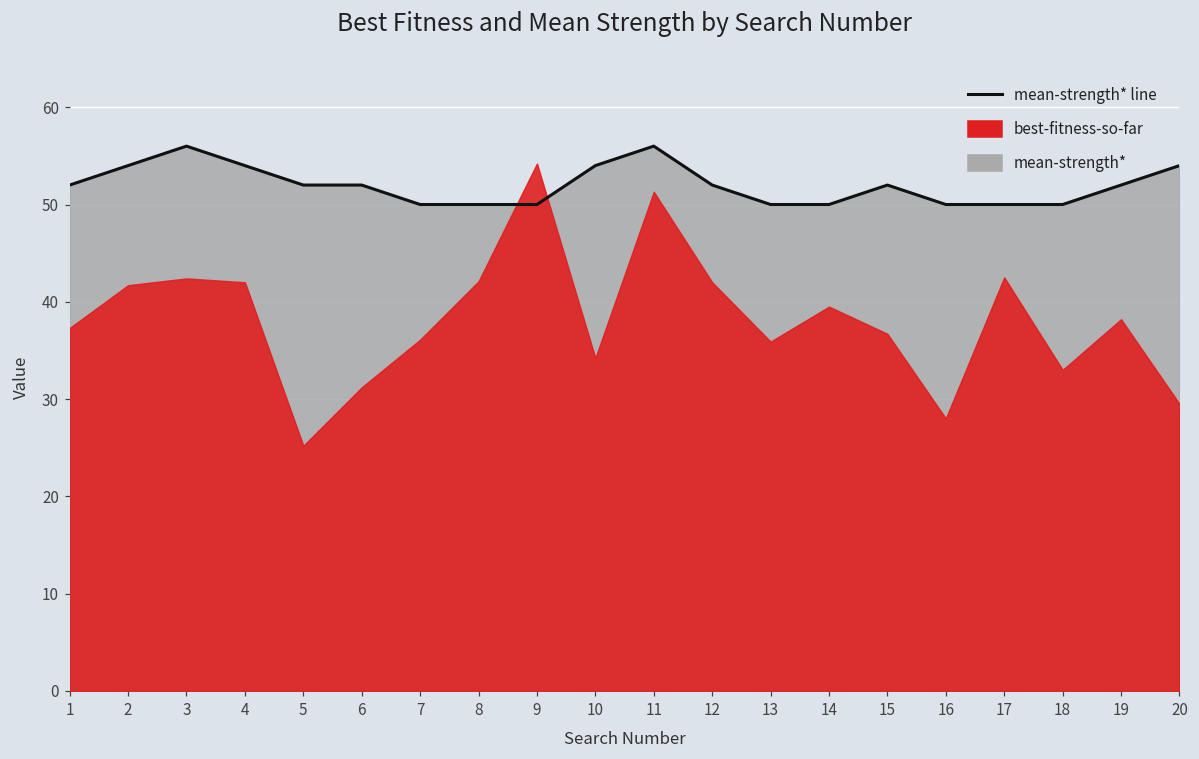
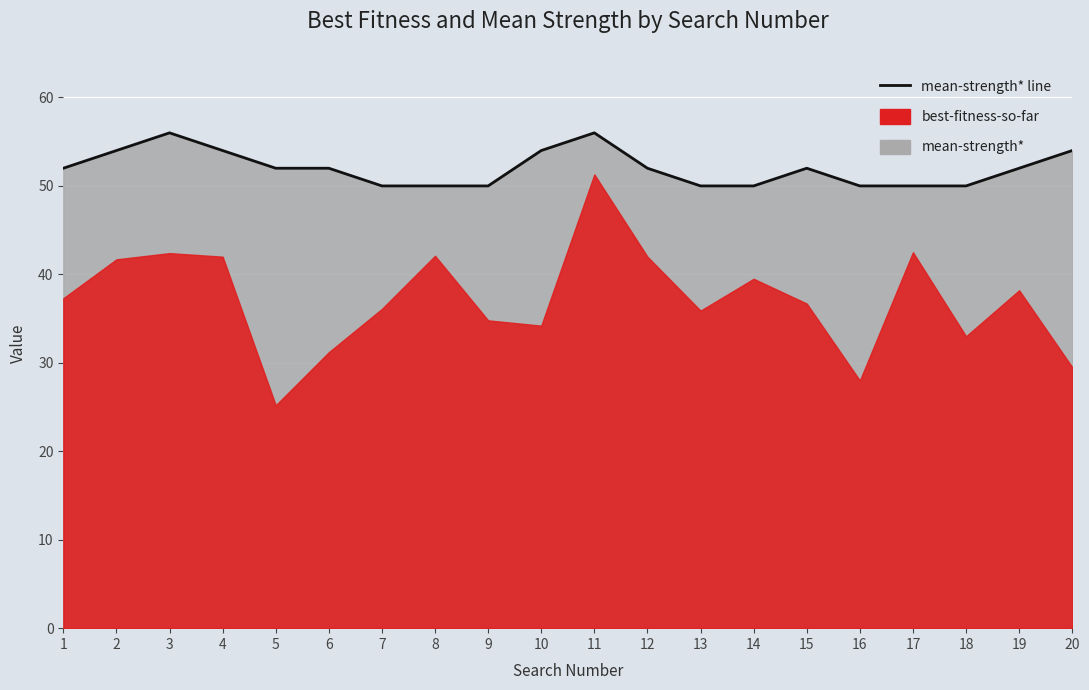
best-fitness-so-far, 9: 54 -> 35
